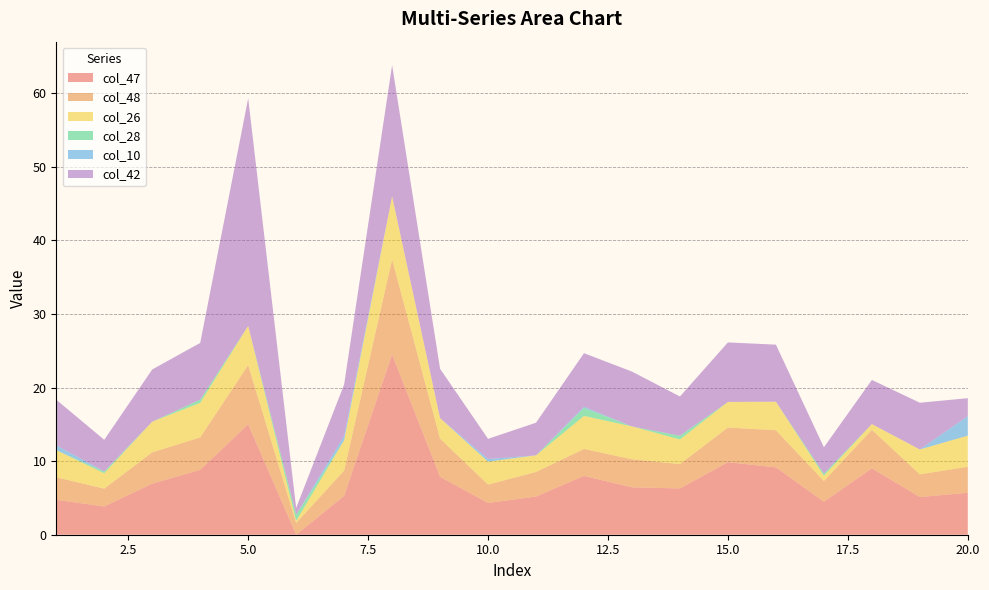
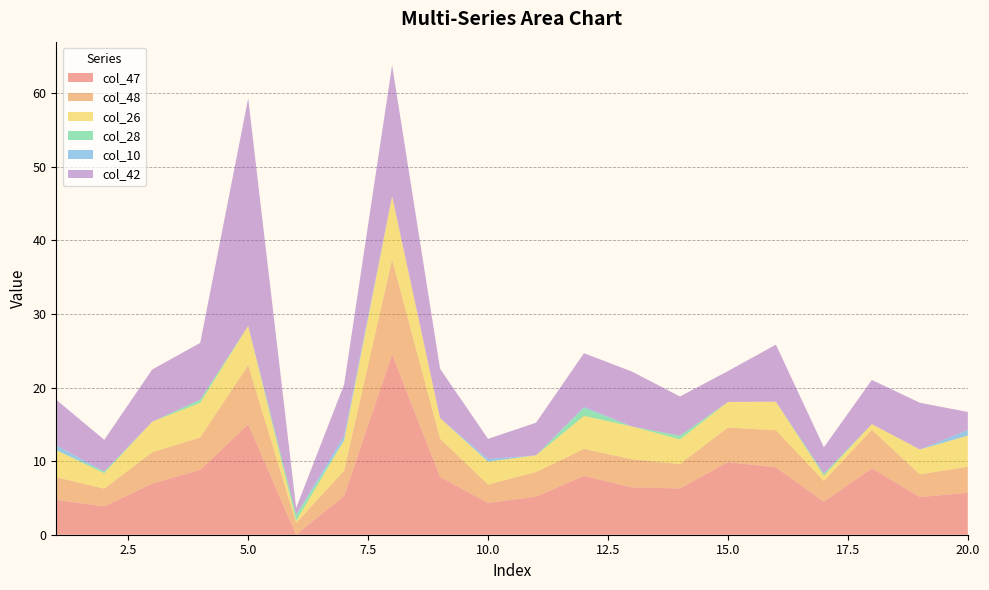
col_42, 15.0: 8 -> 4
col_10, 20.0: 3 -> 1
